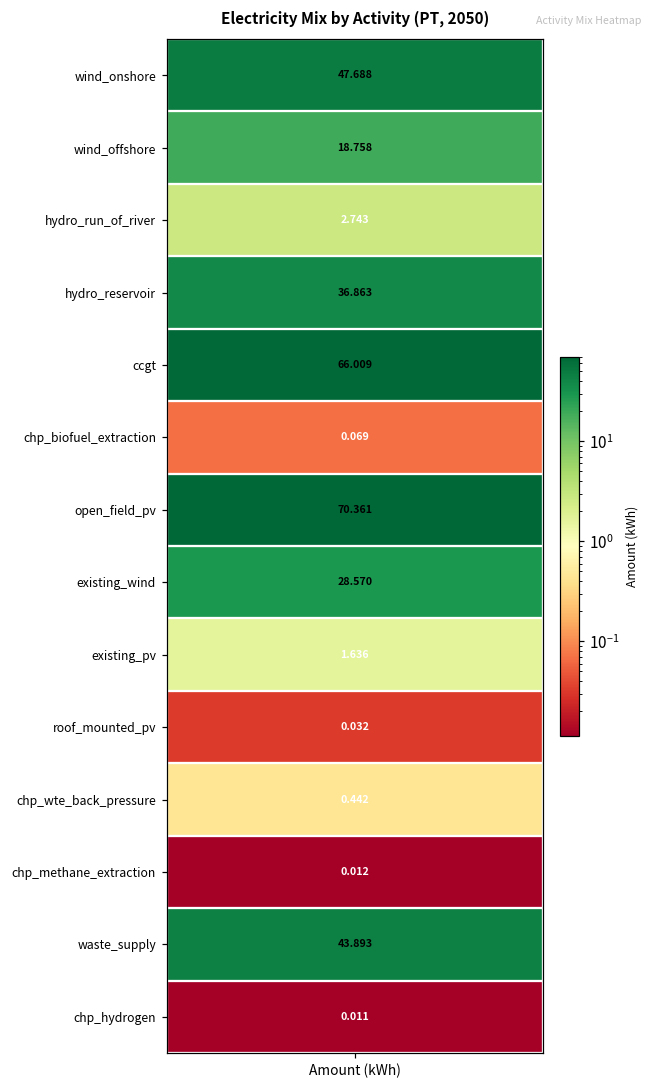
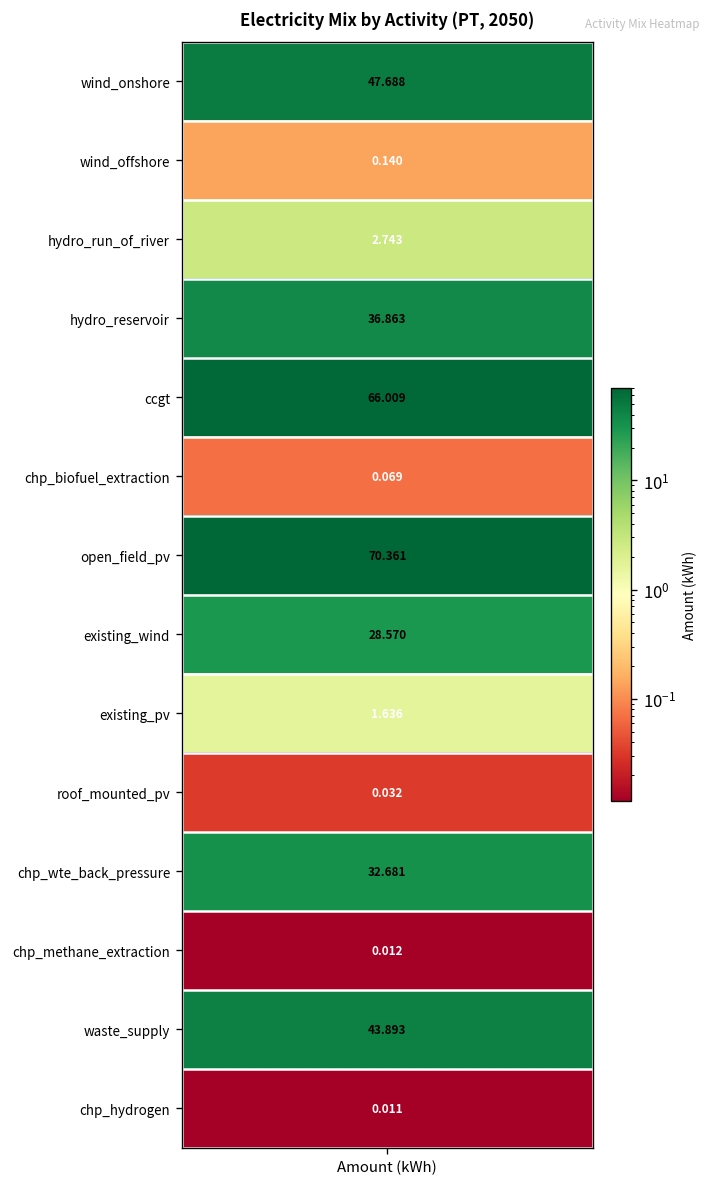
wind_offshore, Amount (kWh): 18.758 -> 0.140
chp_wte_back_pressure, Amount (kWh): 0.442 -> 32.681
